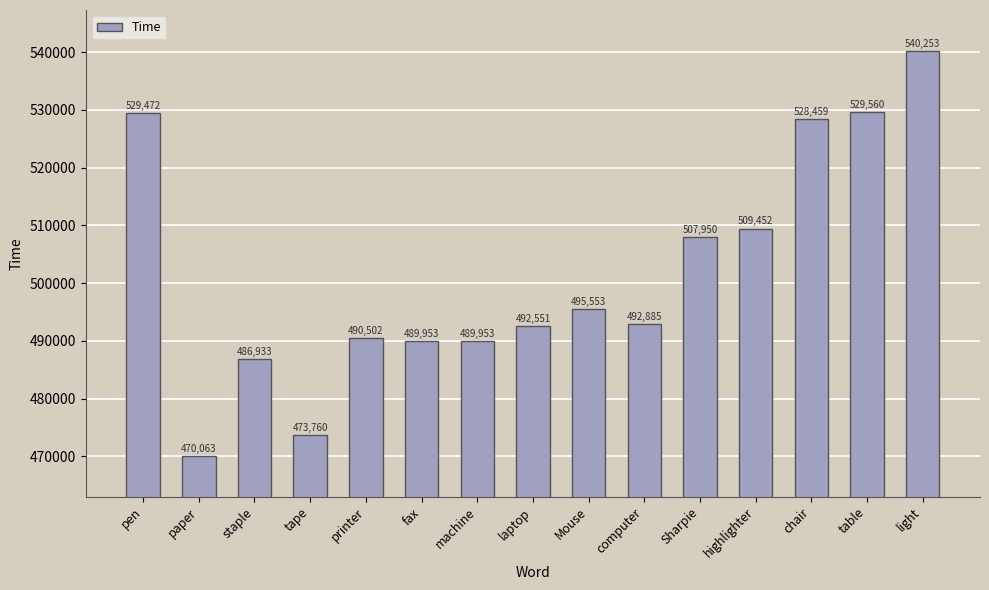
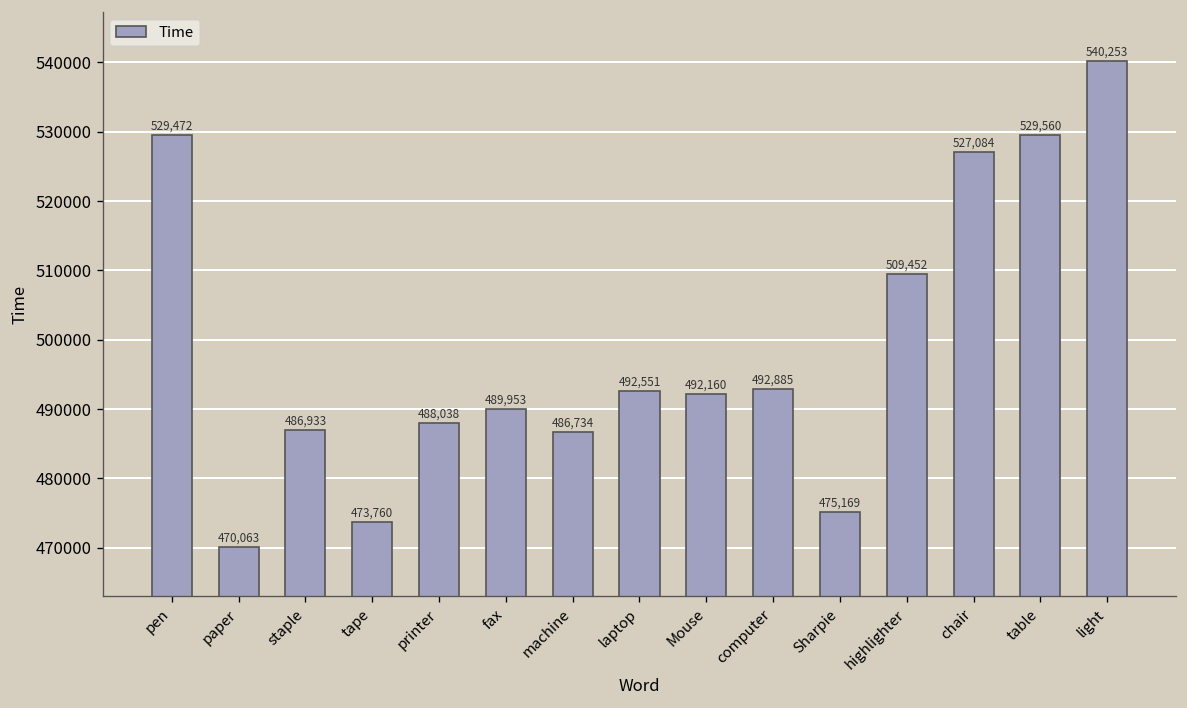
printer: 490,502 -> 488,038
machine: 489,953 -> 486,734
Mouse: 495,553 -> 492,160
Sharpie: 507,950 -> 475,169
chair: 528,459 -> 527,084
